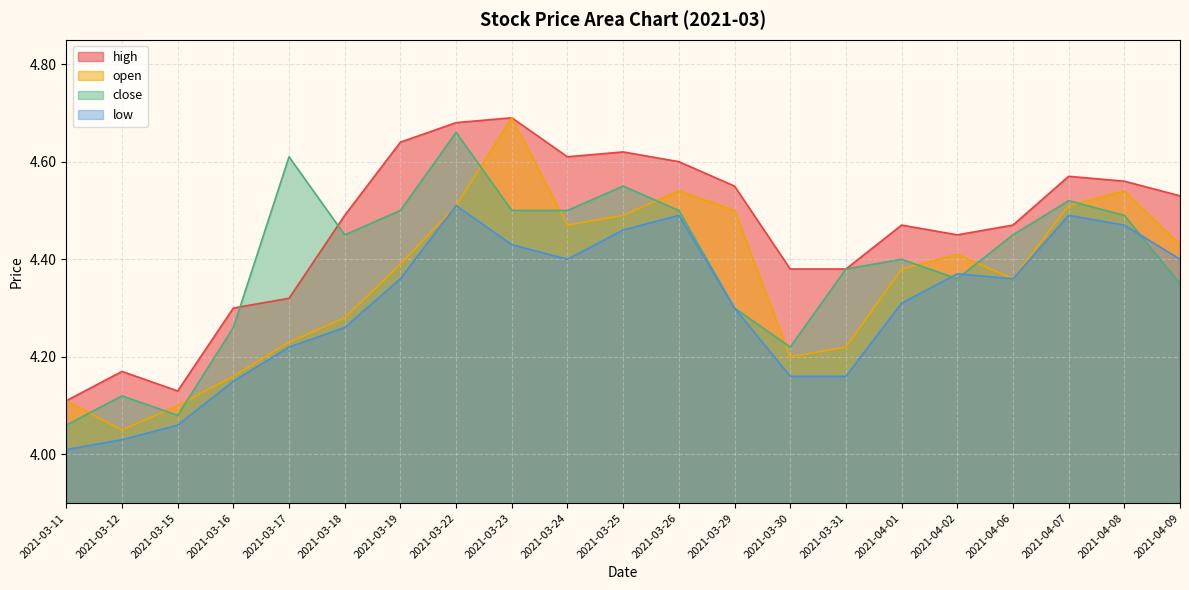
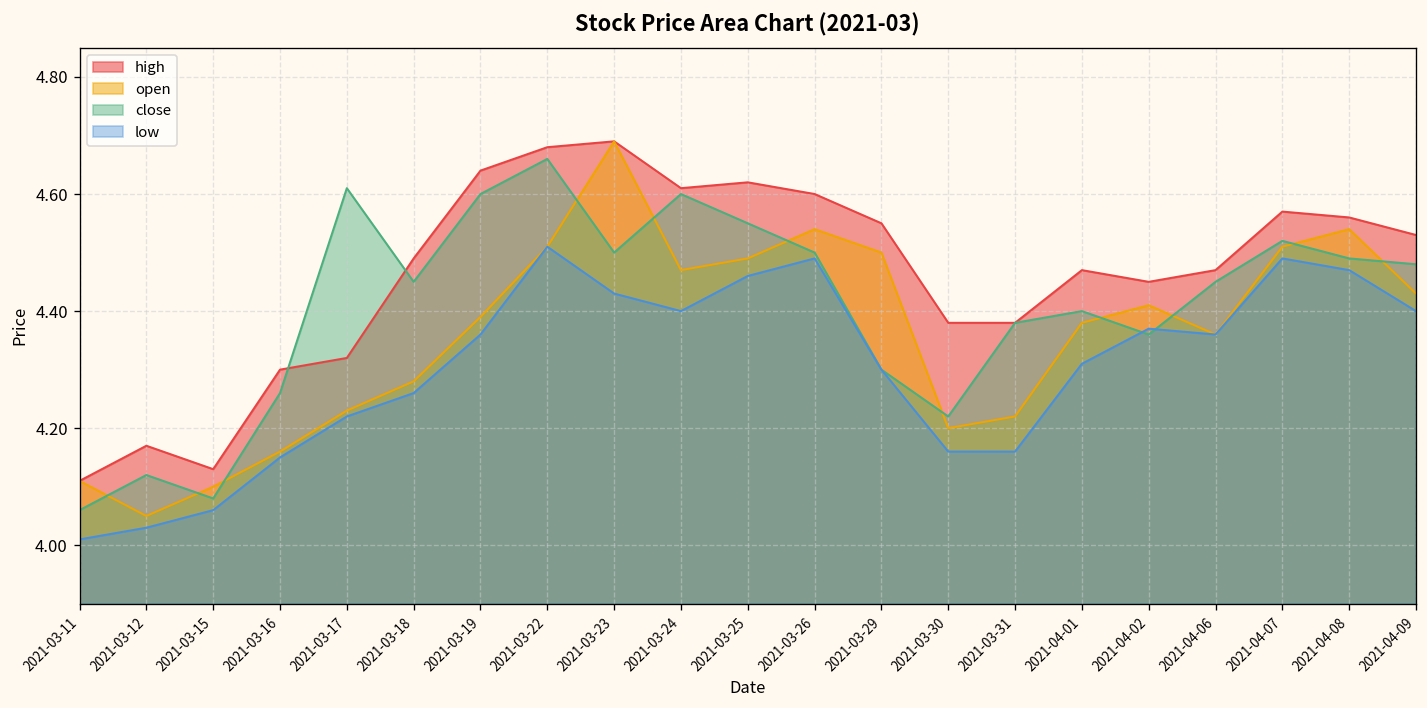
close, 2021-03-19: 4.5 -> 4.6
close, 2021-03-24: 4.5 -> 4.6
close, 2021-04-09: 4.35 -> 4.48
